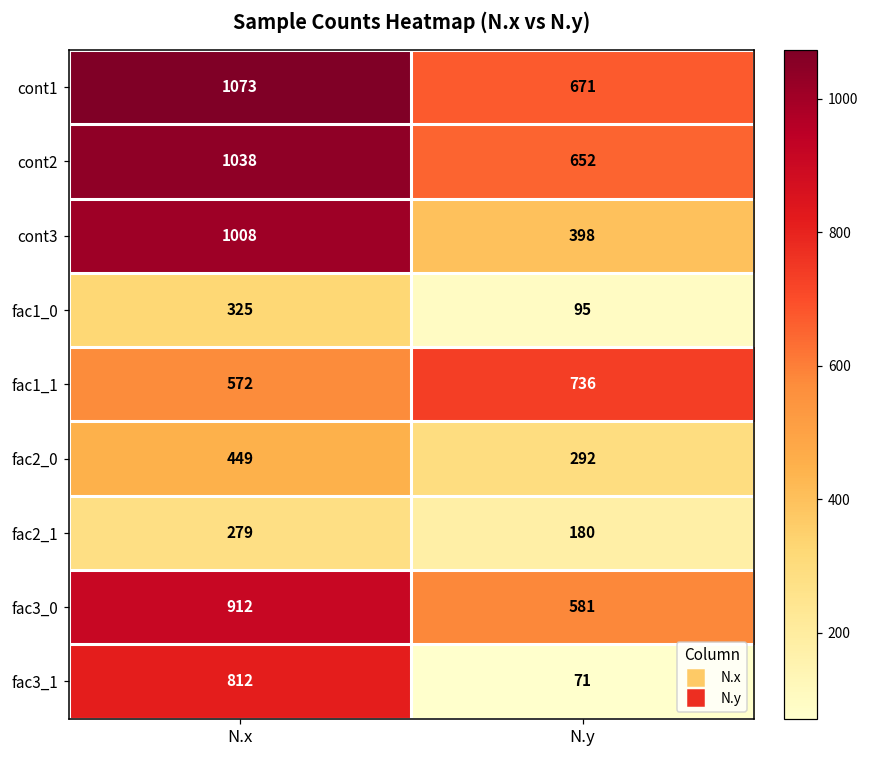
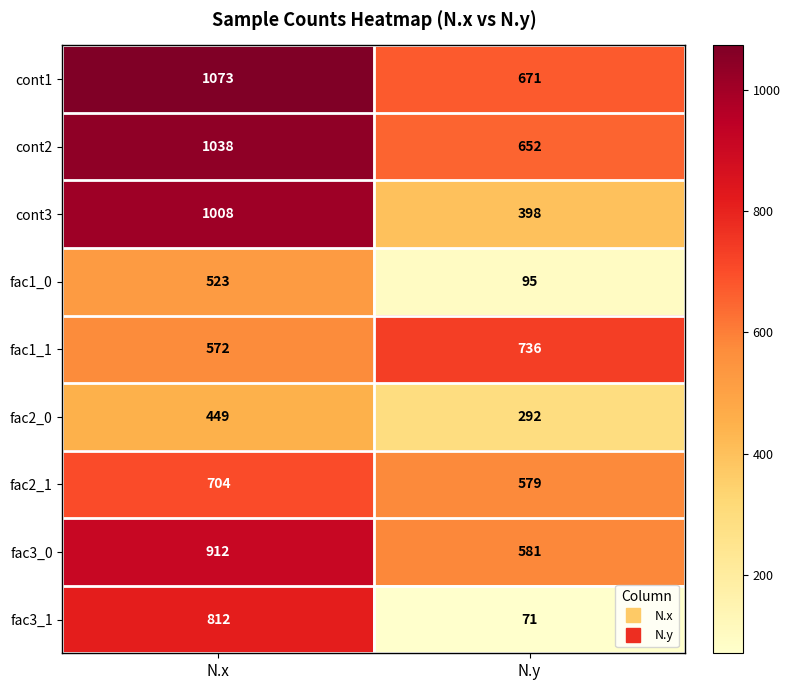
fac1_0, N.x: 325 -> 523
fac2_1, N.x: 279 -> 704
fac2_1, N.y: 180 -> 579
